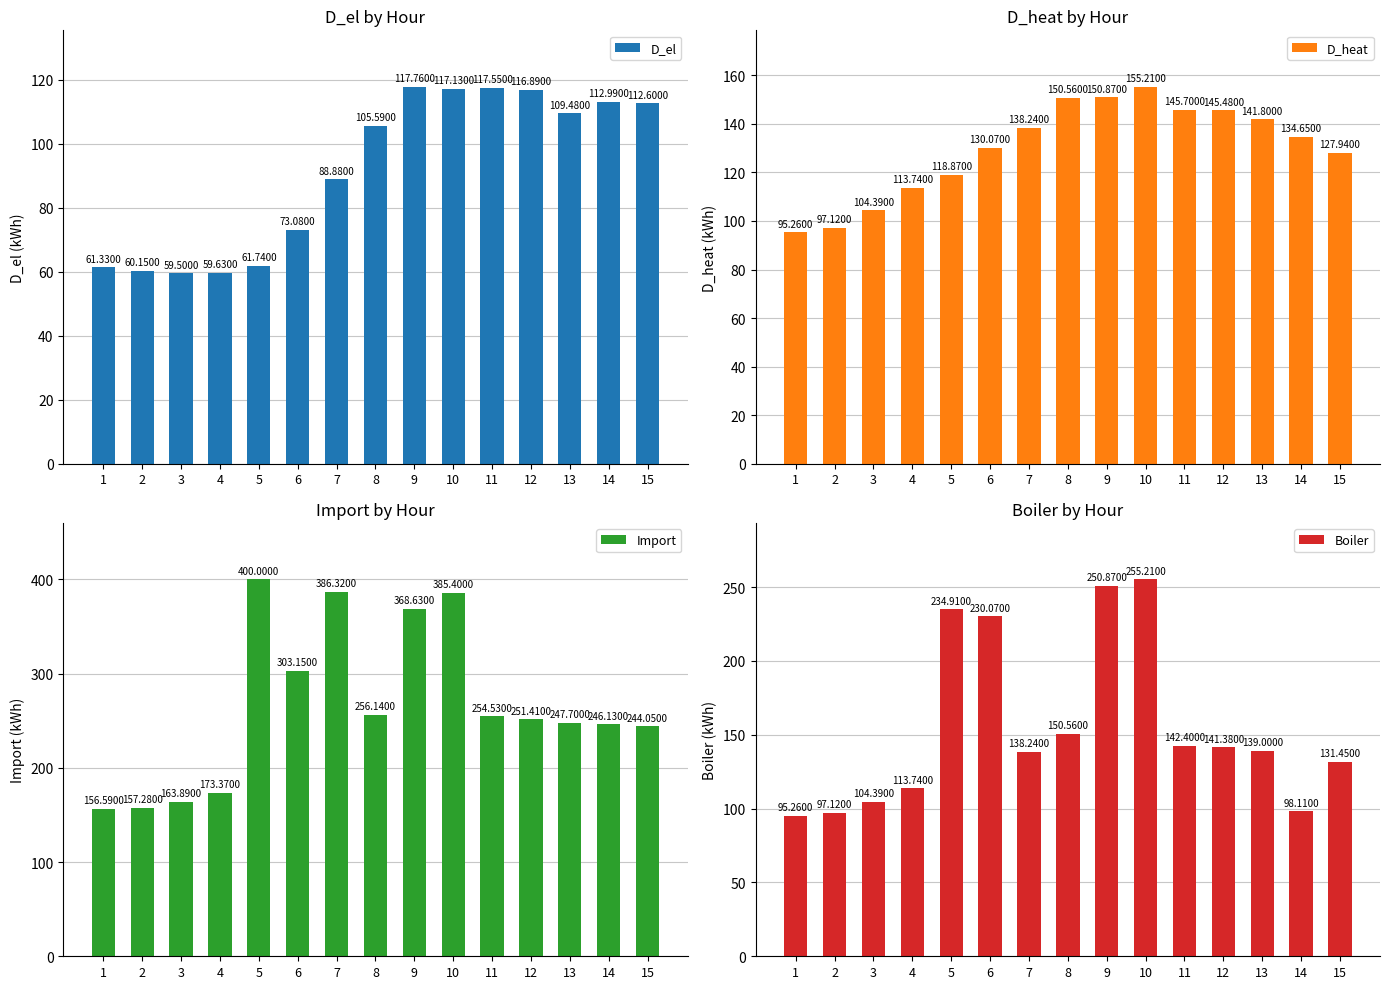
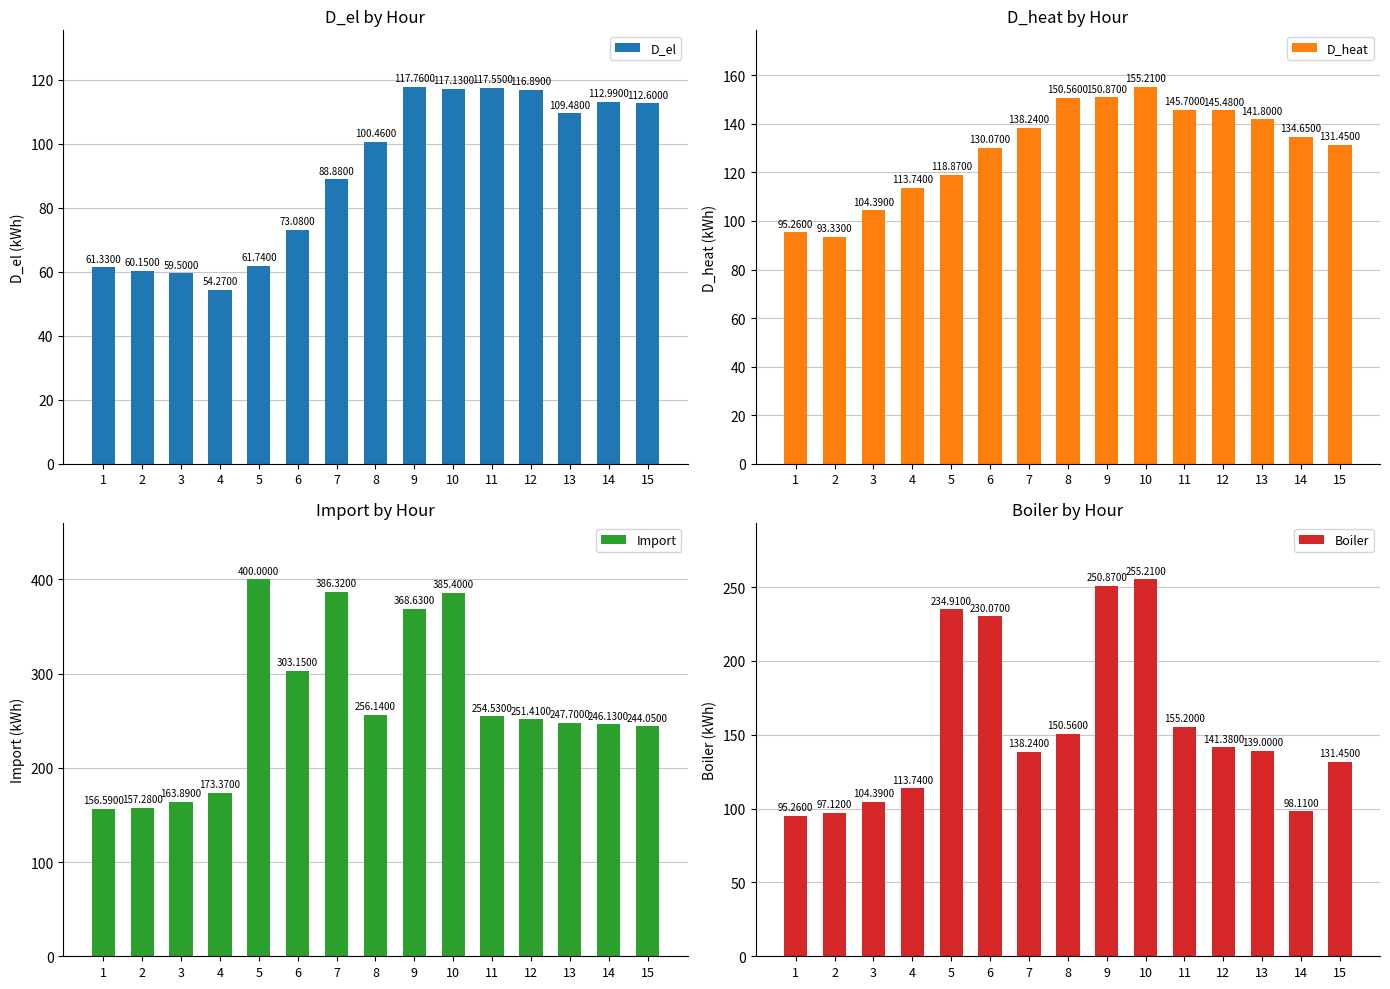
D_el by Hour, 4: 59.6300 -> 54.2700
D_el by Hour, 8: 105.5900 -> 100.4600
D_heat by Hour, 2: 97.1200 -> 93.3300
D_heat by Hour, 15: 127.9400 -> 131.4500
Boiler by Hour, 11: 142.4000 -> 155.2000
